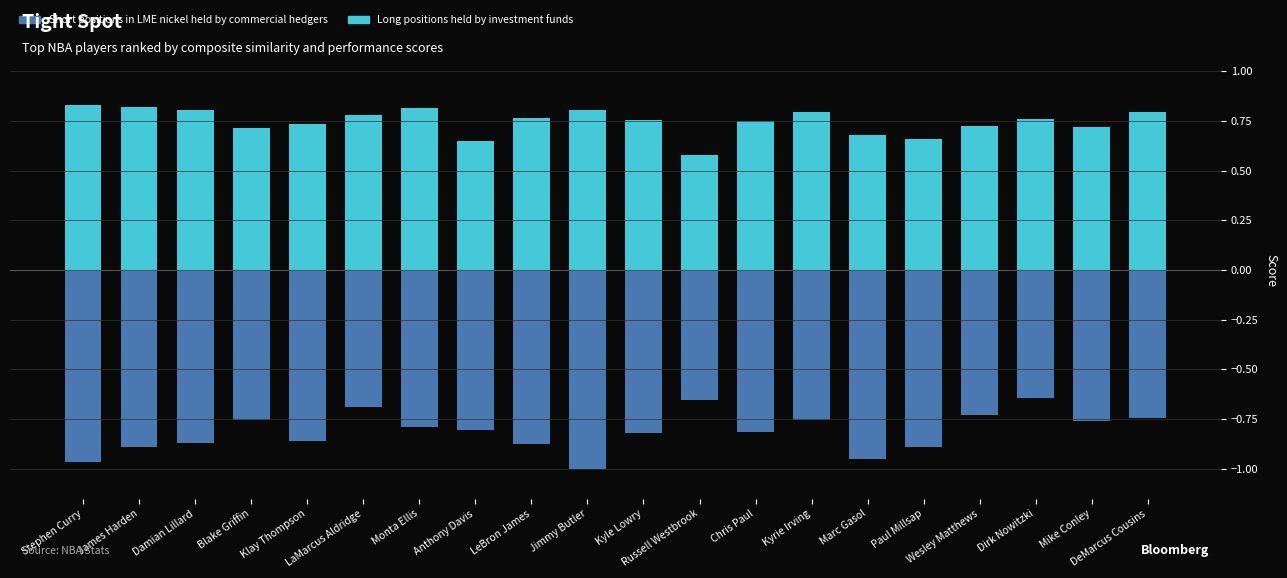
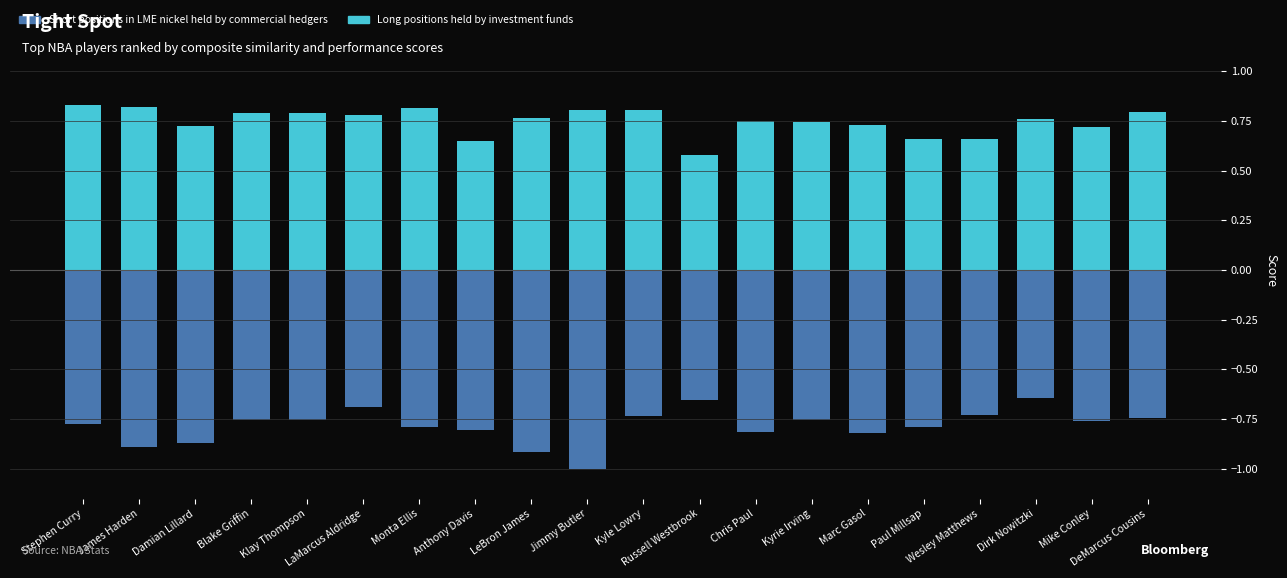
Short positions in LME nickel held by commercial hedgers, Stephen Curry: -0.97 -> -0.77
Long positions held by investment funds, Damian Lillard: 0.80 -> 0.72
Long positions held by investment funds, Blake Griffin: 0.71 -> 0.79
Long positions held by investment funds, Klay Thompson: 0.74 -> 0.79
Short positions in LME nickel held by commercial hedgers, Klay Thompson: -0.86 -> -0.75
Short positions in LME nickel held by commercial hedgers, LeBron James: -0.87 -> -0.92
Long positions held by investment funds, Kyle Lowry: 0.76 -> 0.81
Short positions in LME nickel held by commercial hedgers, Kyle Lowry: -0.82 -> -0.73
Long positions held by investment funds, Kyrie Irving: 0.79 -> 0.74
Long positions held by investment funds, Marc Gasol: 0.68 -> 0.73
Short positions in LME nickel held by commercial hedgers, Marc Gasol: -0.95 -> -0.82
Short positions in LME nickel held by commercial hedgers, Paul Millsap: -0.89 -> -0.79
Long positions held by investment funds, Wesley Matthews: 0.73 -> 0.66
